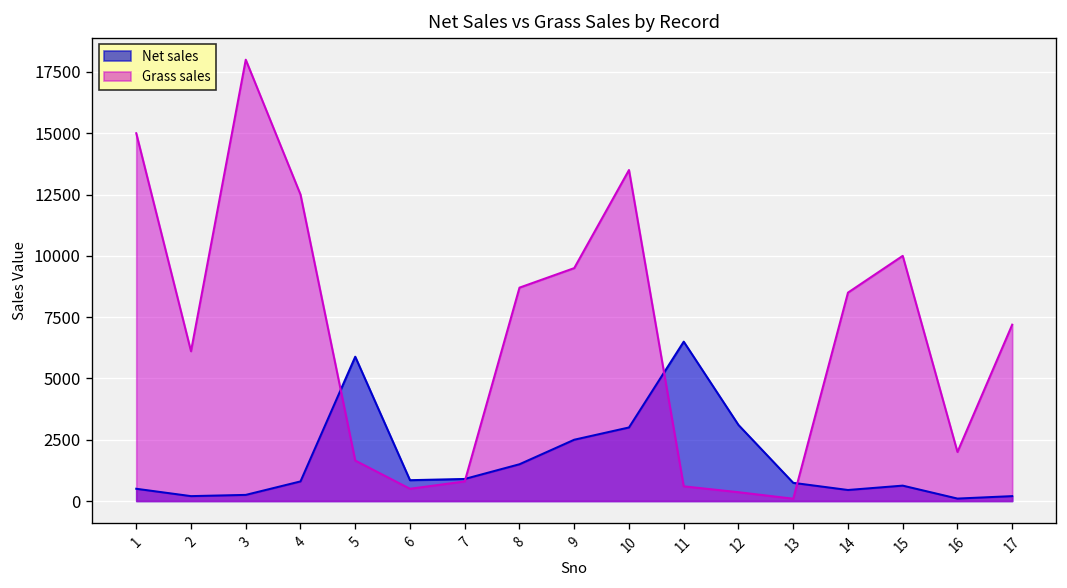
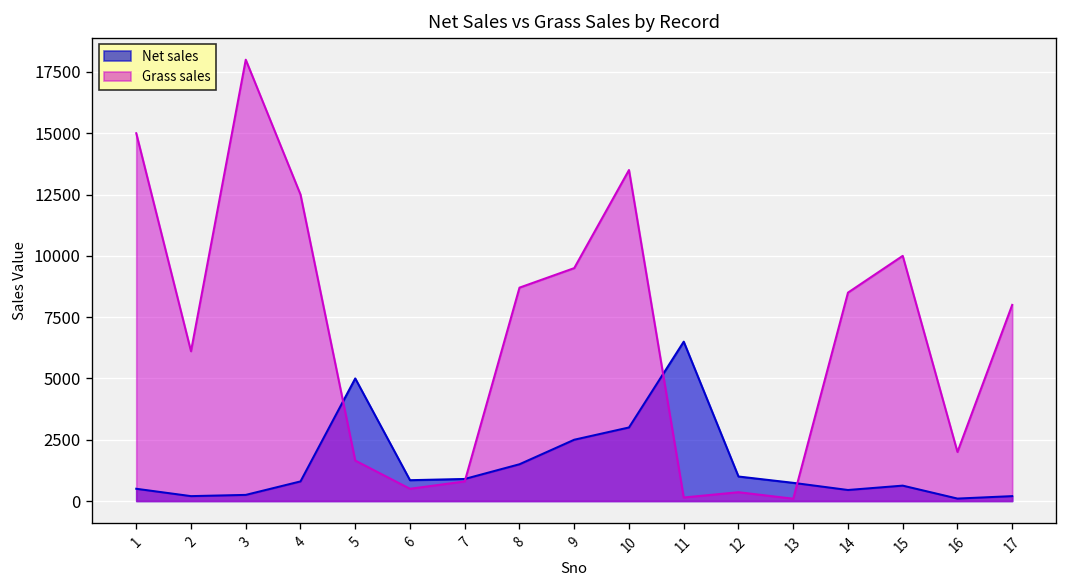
Net sales, 5: 5900 -> 5000
Grass sales, 11: 600 -> 100
Net sales, 12: 3100 -> 1000
Grass sales, 17: 7200 -> 8000
